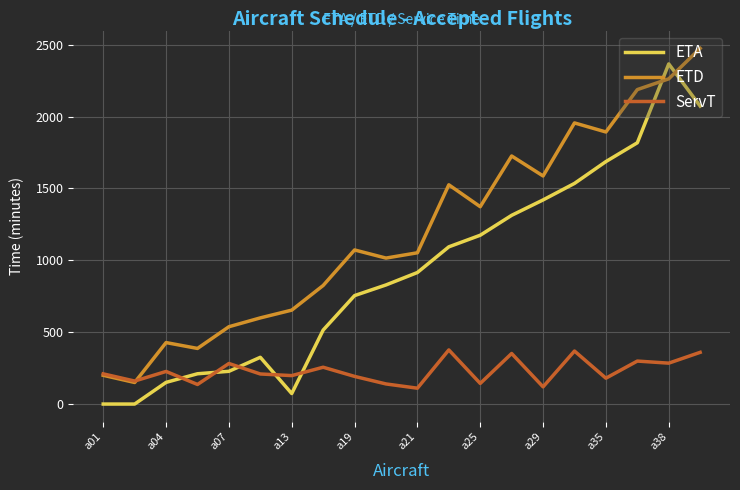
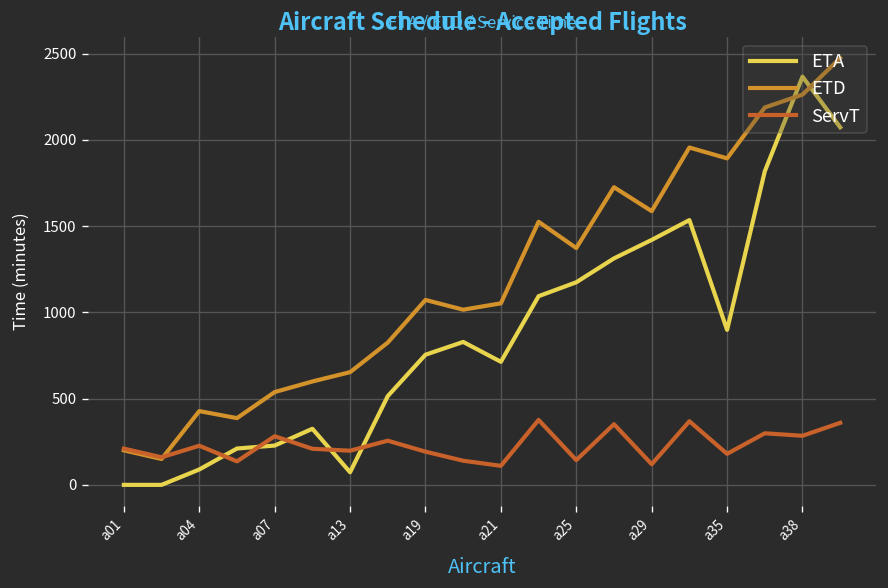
ETA, a04: 150 -> 90
ETA, a21: 920 -> 710
ETA, a35: 1690 -> 900
